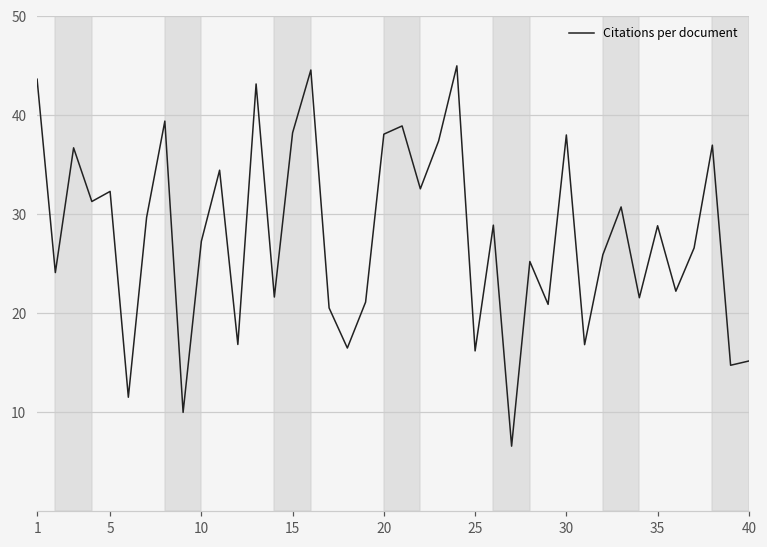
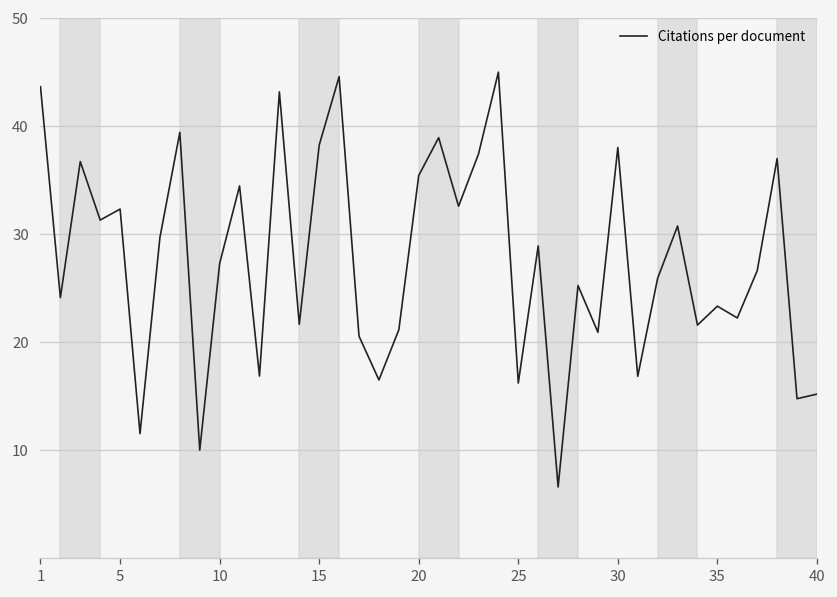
20: 38 -> 35
35: 29 -> 23
